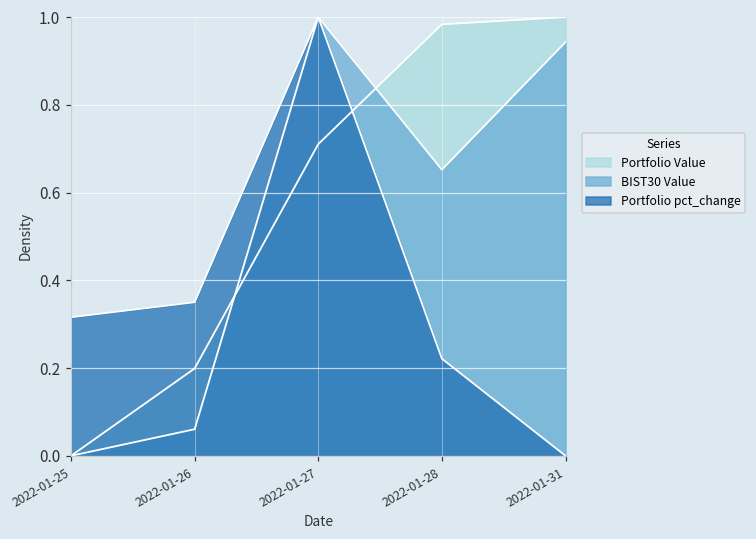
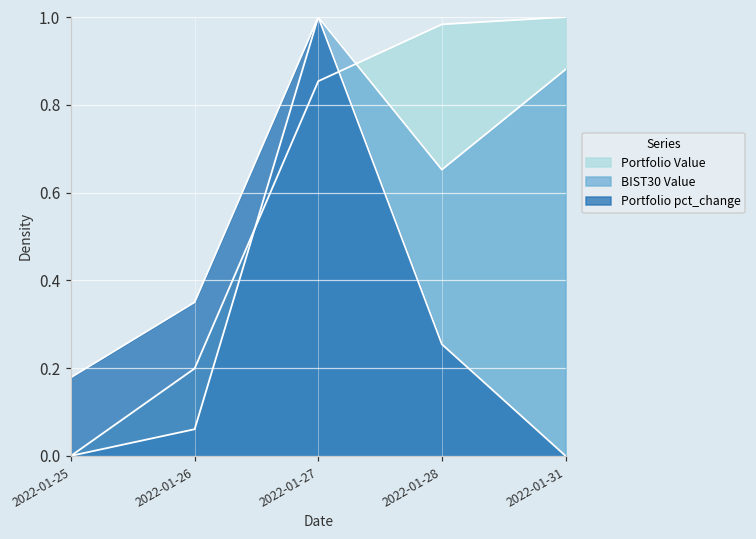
Portfolio pct_change, 2022-01-25: 0.32 -> 0.18
Portfolio Value, 2022-01-27: 0.71 -> 0.85
Portfolio pct_change, 2022-01-28: 0.22 -> 0.25
BIST30 Value, 2022-01-31: 0.94 -> 0.88
